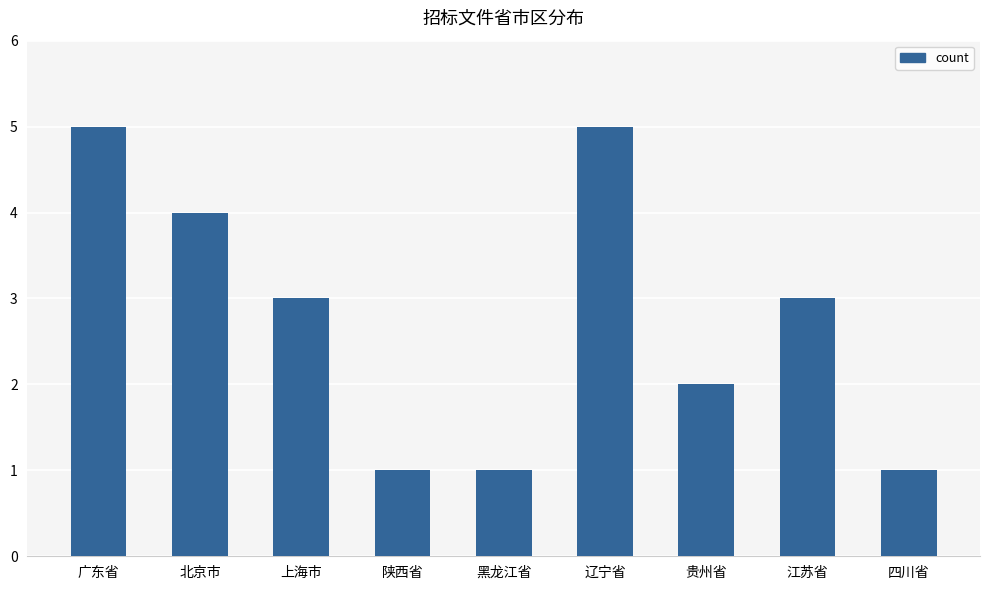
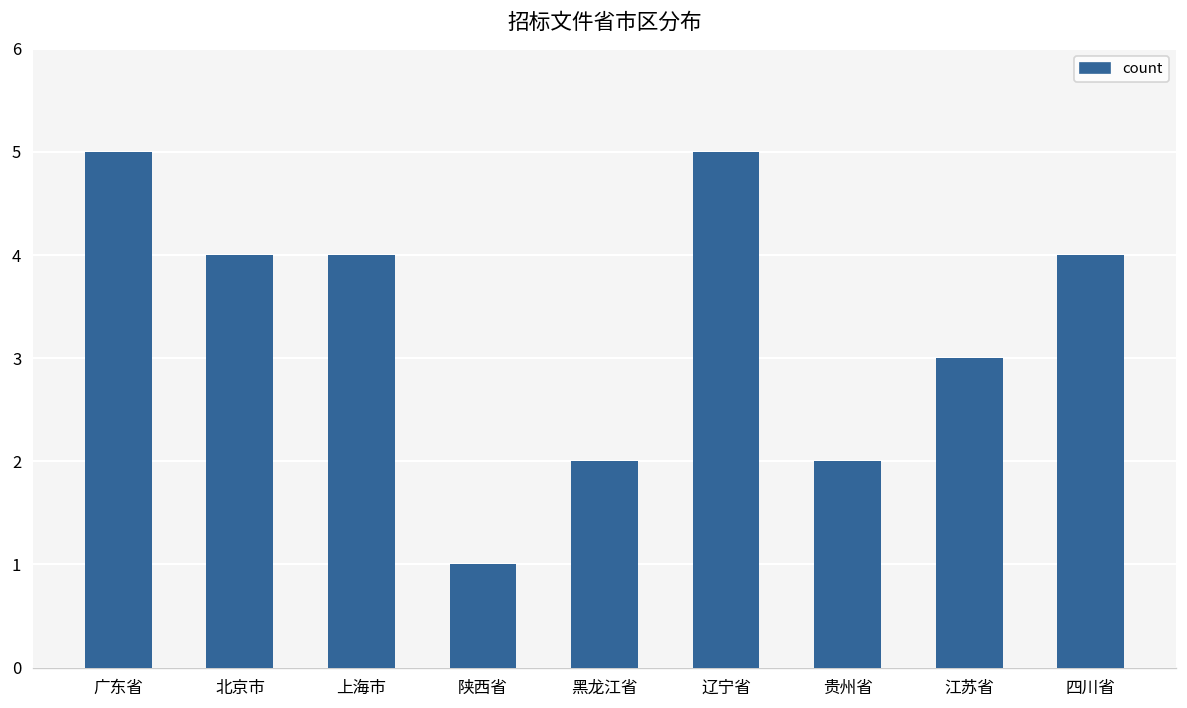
上海市: 3 -> 4
黑龙江省: 1 -> 2
四川省: 1 -> 4
